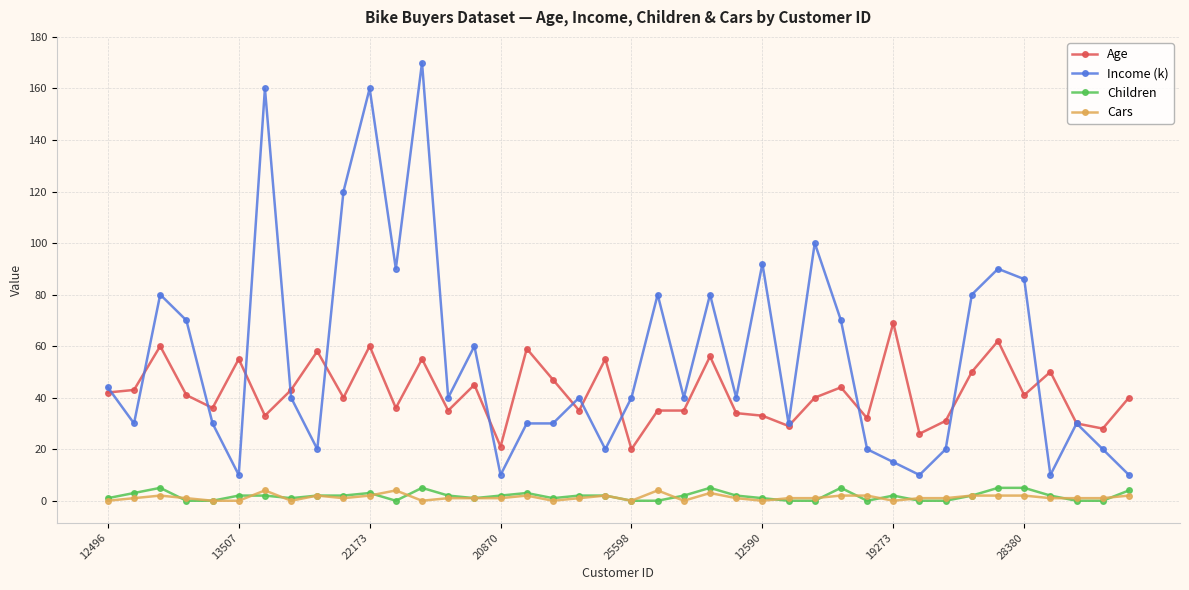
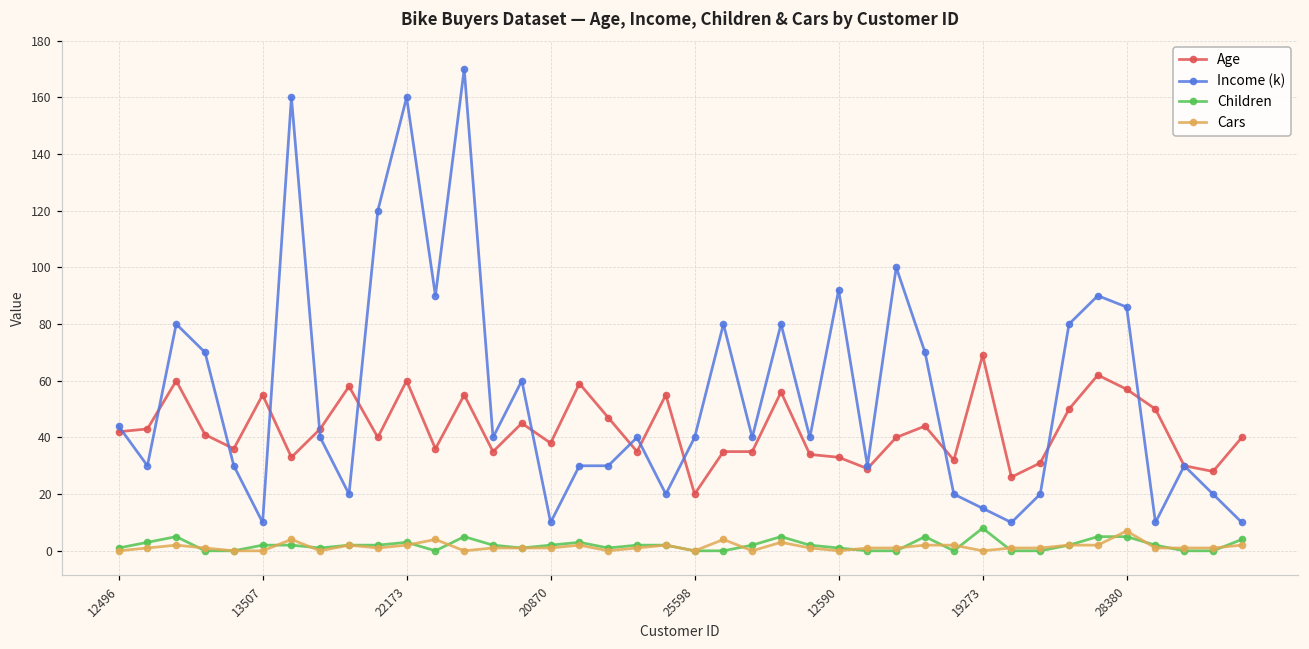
Age, 20870: 21 -> 38
Children, 19273: 2 -> 8
Age, 28380: 41 -> 57
Cars, 28380: 2 -> 7
